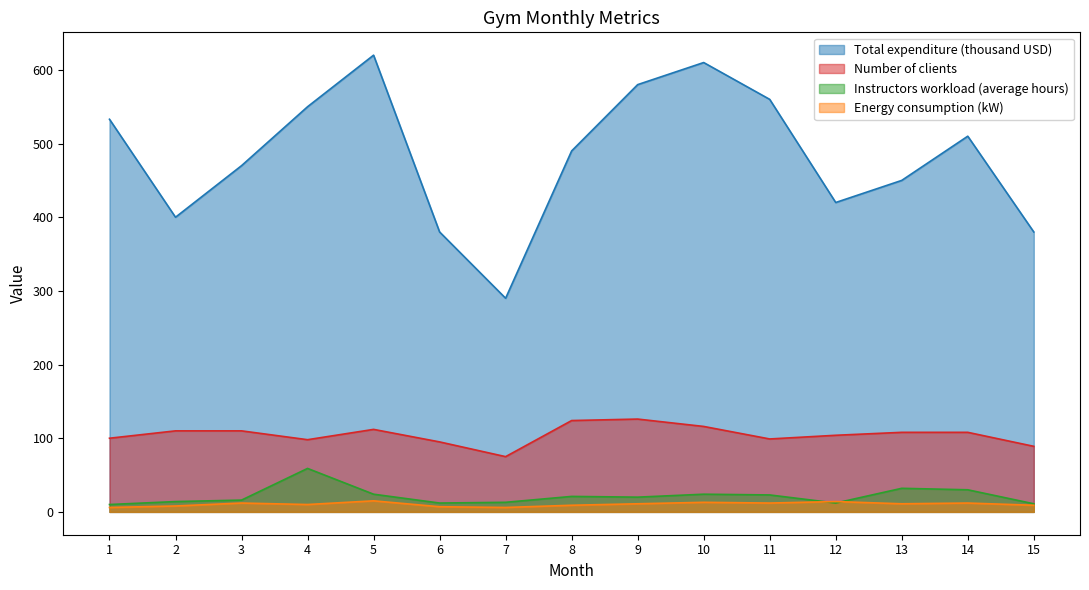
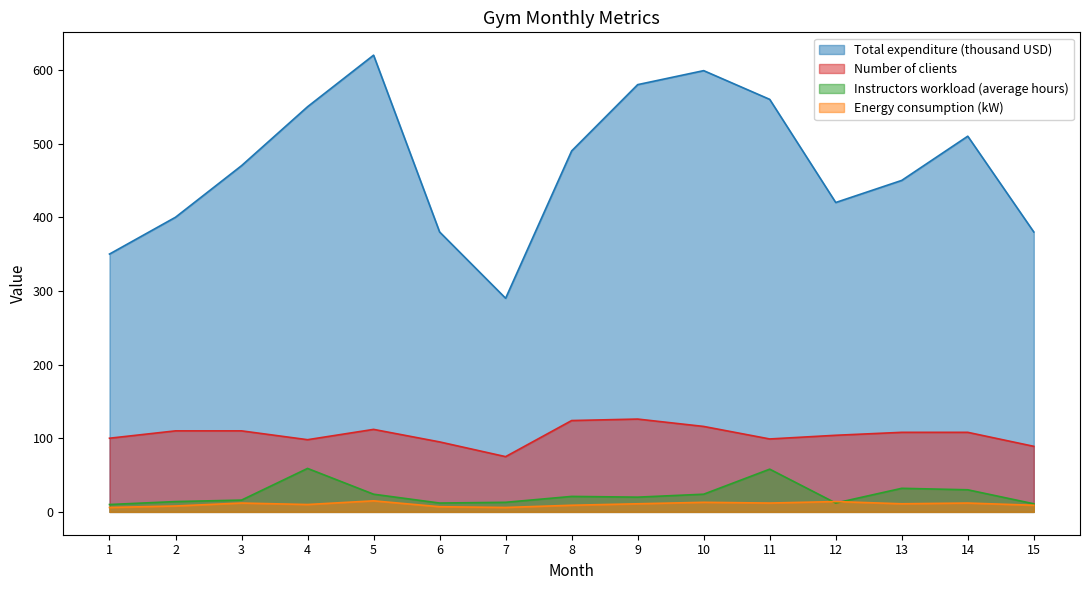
Total expenditure (thousand USD), 1: 530 -> 350
Total expenditure (thousand USD), 10: 610 -> 600
Instructors workload (average hours), 11: 20 -> 60
